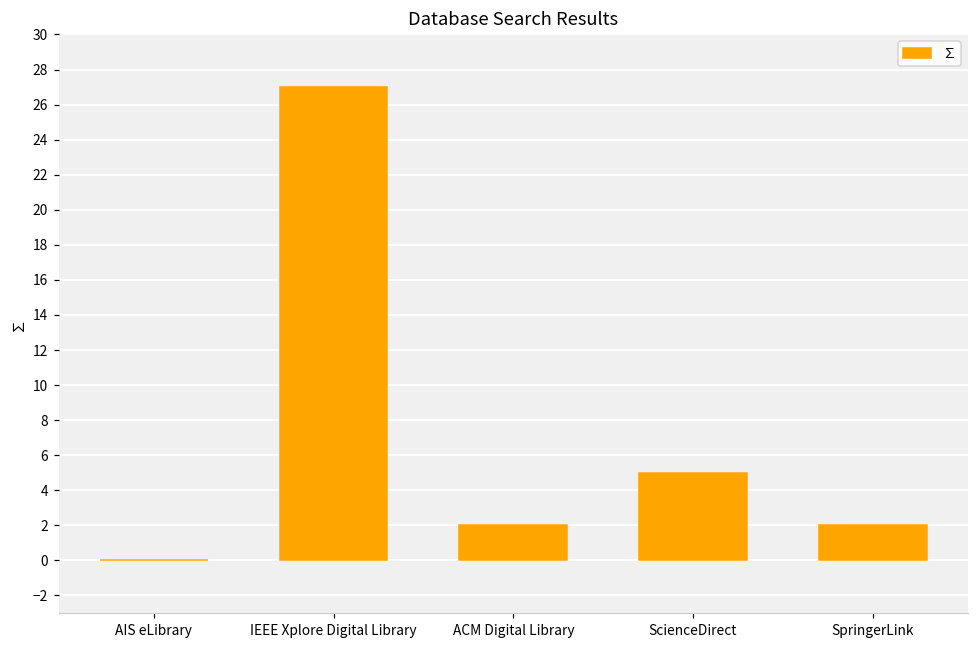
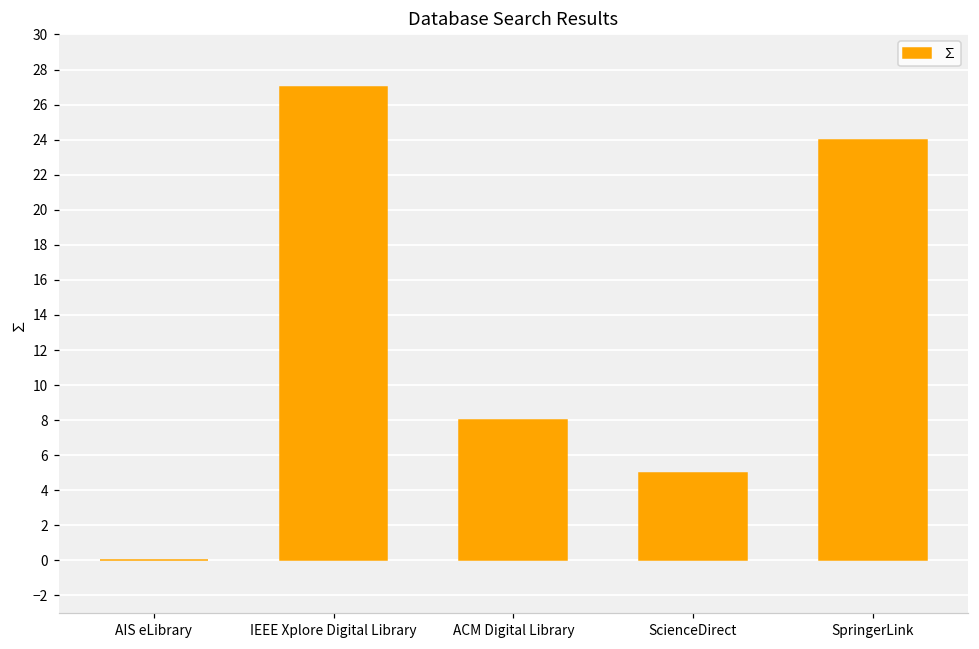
ACM Digital Library: 2 -> 8
SpringerLink: 2 -> 24
